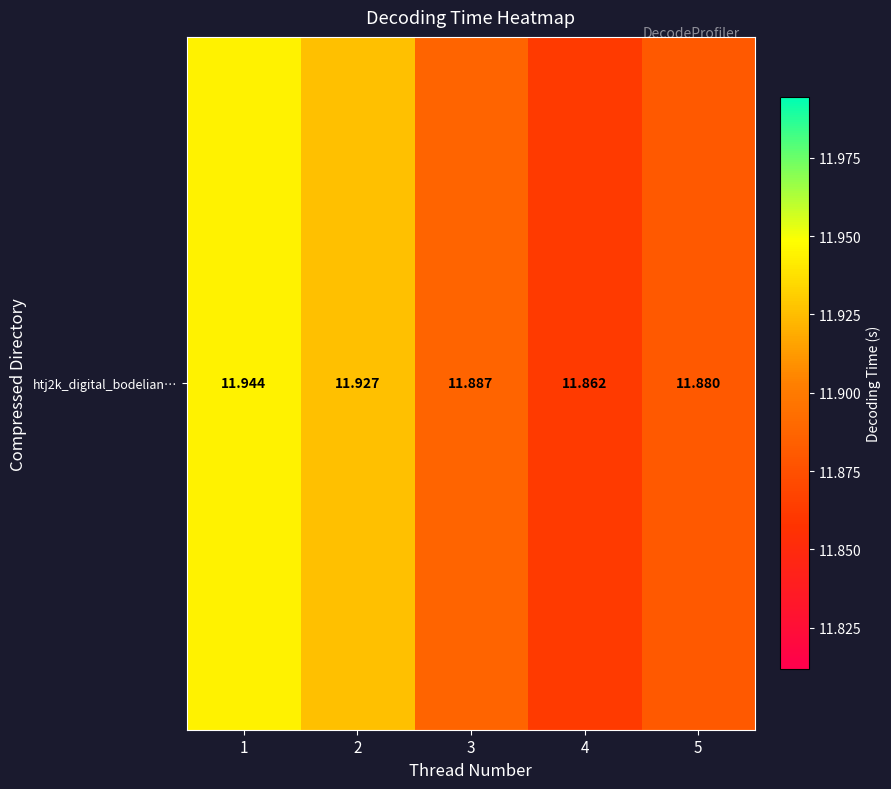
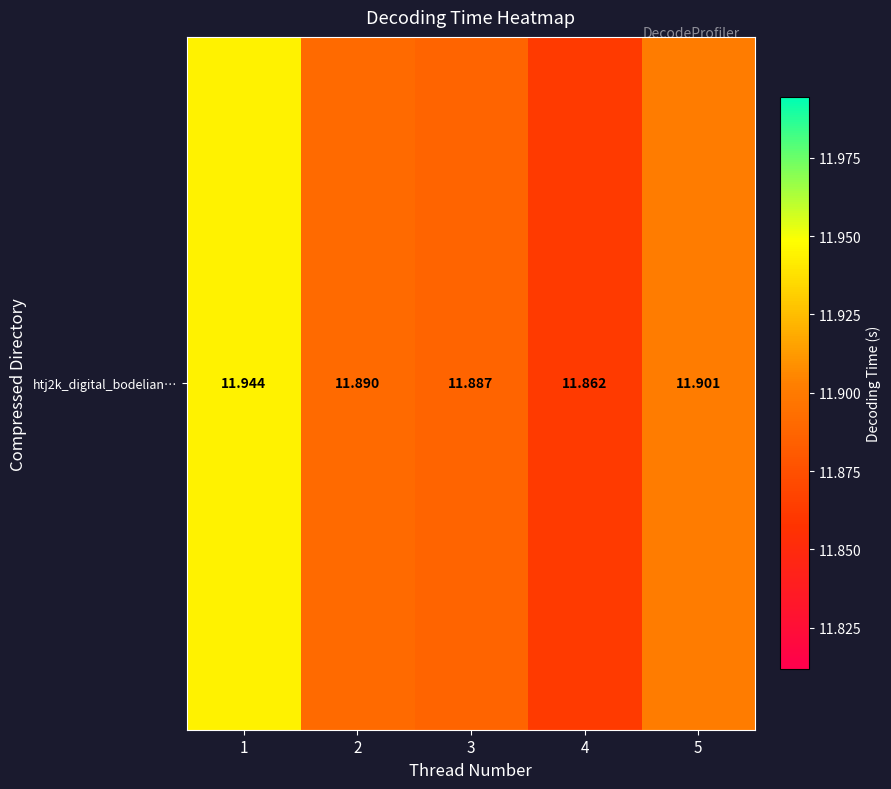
htj2k_digital_bodelian…, 2: 11.927 -> 11.890
htj2k_digital_bodelian…, 5: 11.880 -> 11.901
